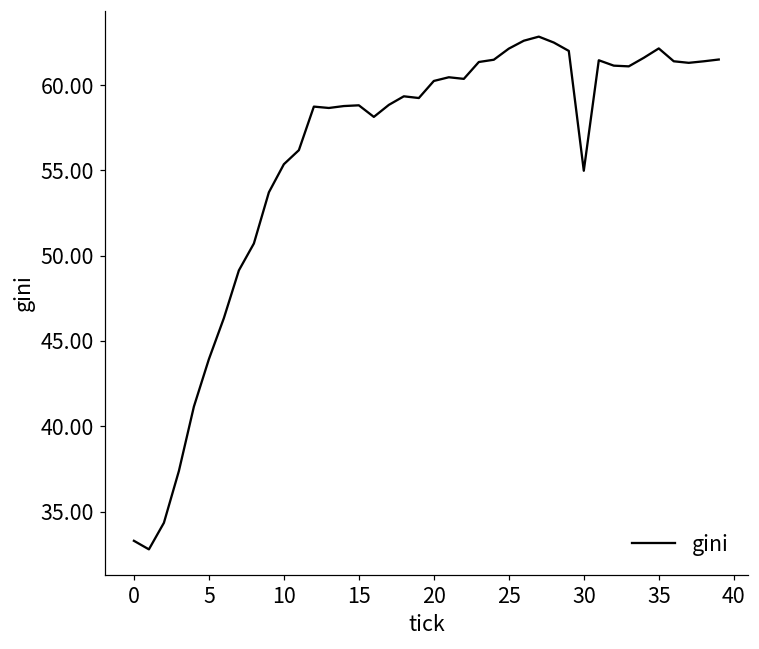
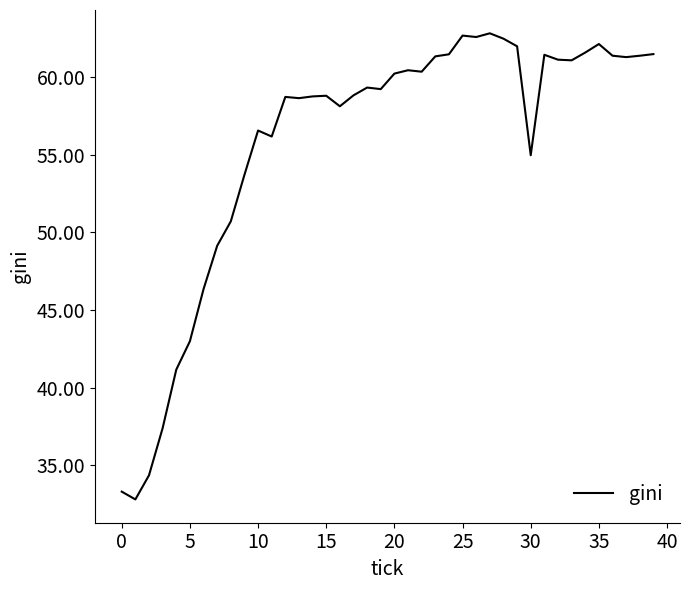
5: 43.9 -> 43.0
10: 55.4 -> 56.6
25: 62.1 -> 62.7
